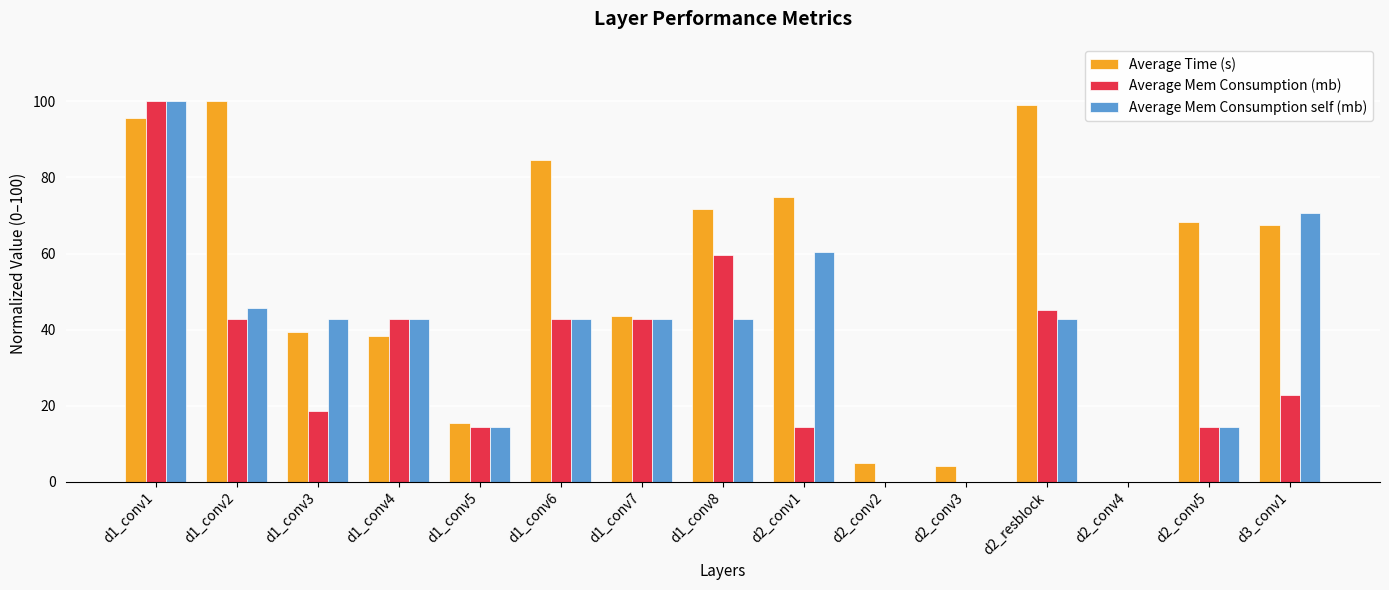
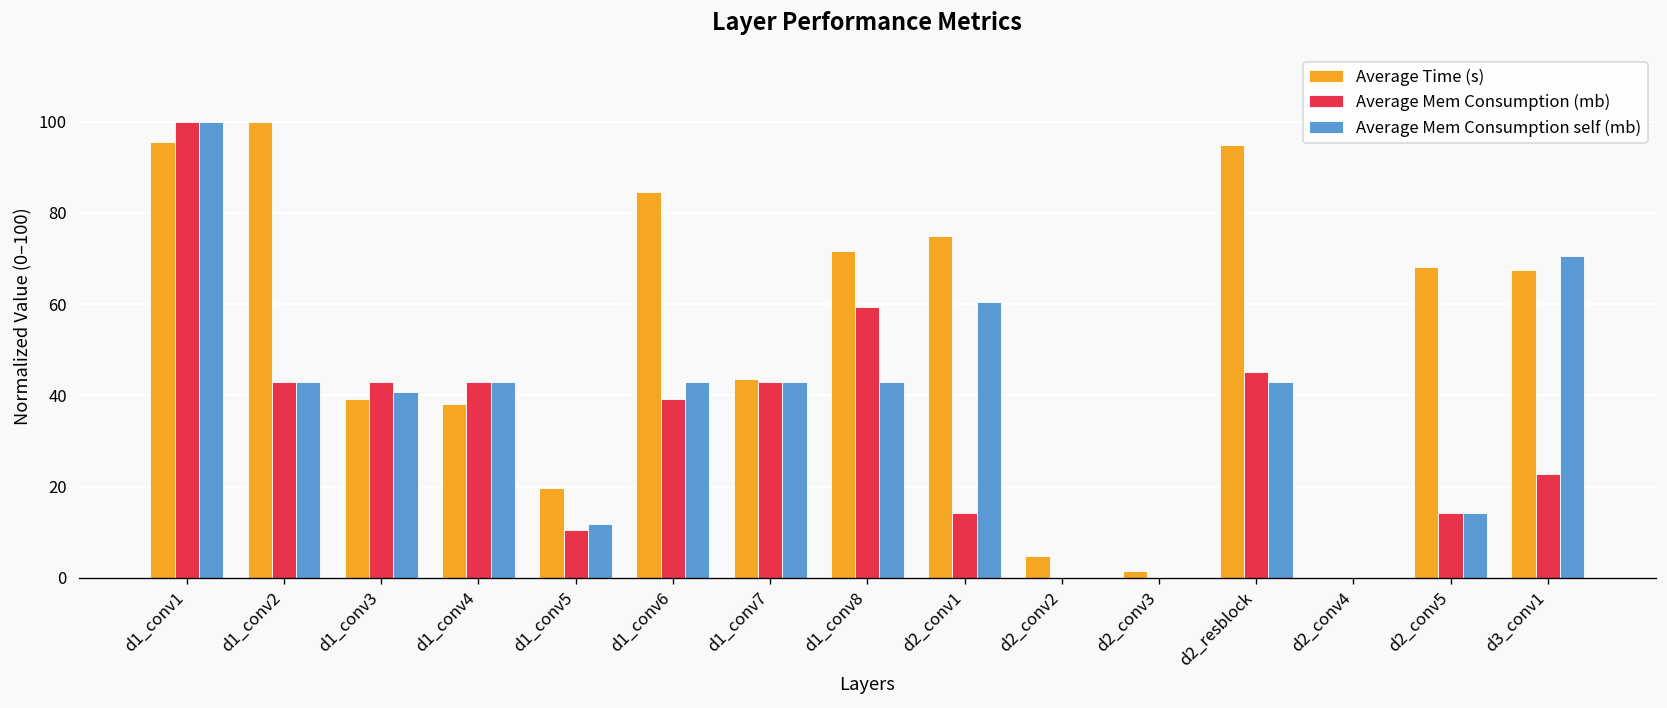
Average Mem Consumption self (mb), d1_conv2: 46 -> 43
Average Mem Consumption (mb), d1_conv3: 19 -> 43
Average Mem Consumption self (mb), d1_conv3: 43 -> 41
Average Time (s), d1_conv5: 15 -> 20
Average Mem Consumption (mb), d1_conv5: 14 -> 11
Average Mem Consumption self (mb), d1_conv5: 14 -> 12
Average Mem Consumption (mb), d1_conv6: 43 -> 39
Average Time (s), d2_conv3: 4 -> 2
Average Time (s), d2_resblock: 99 -> 95
